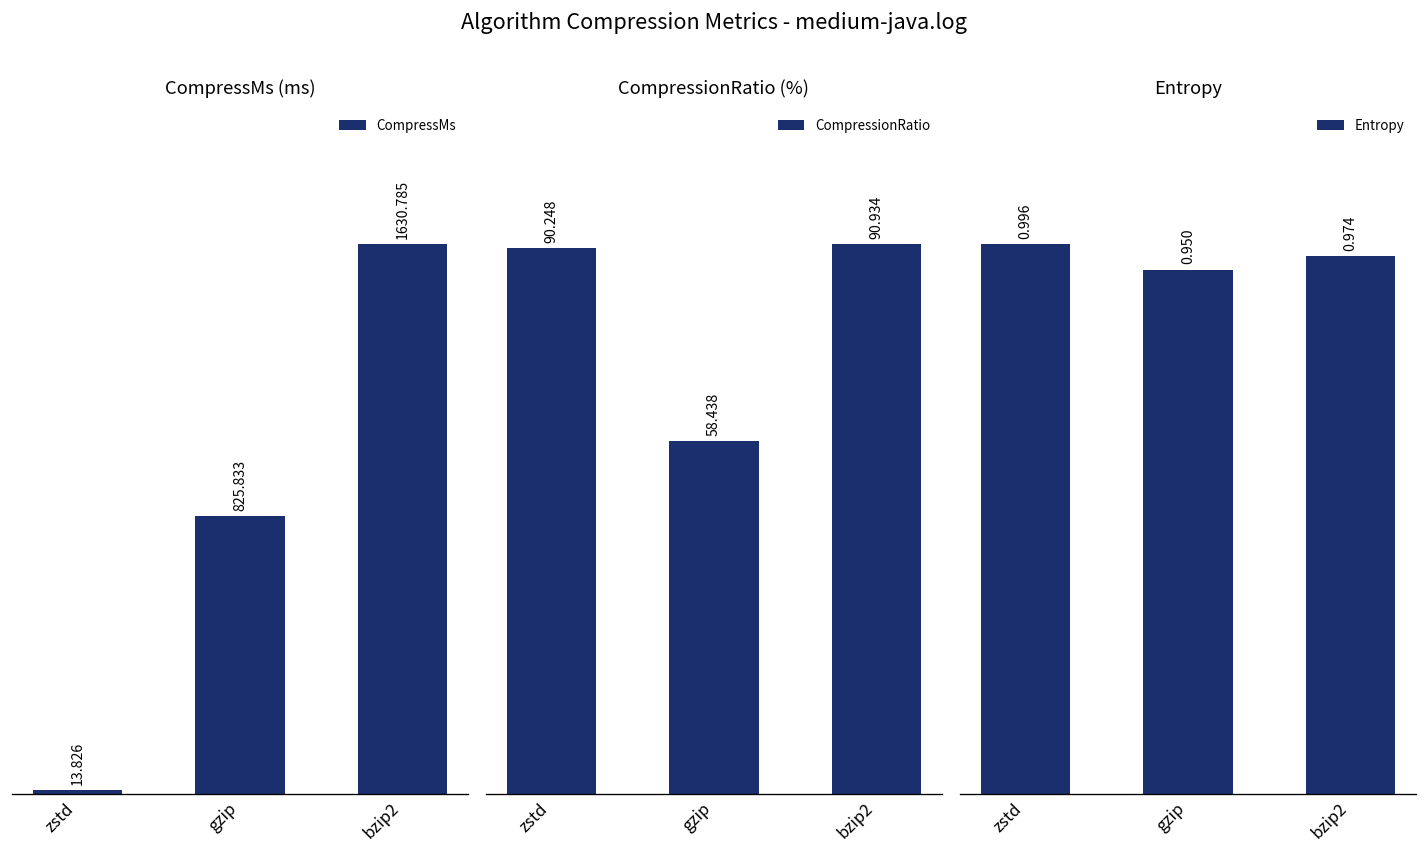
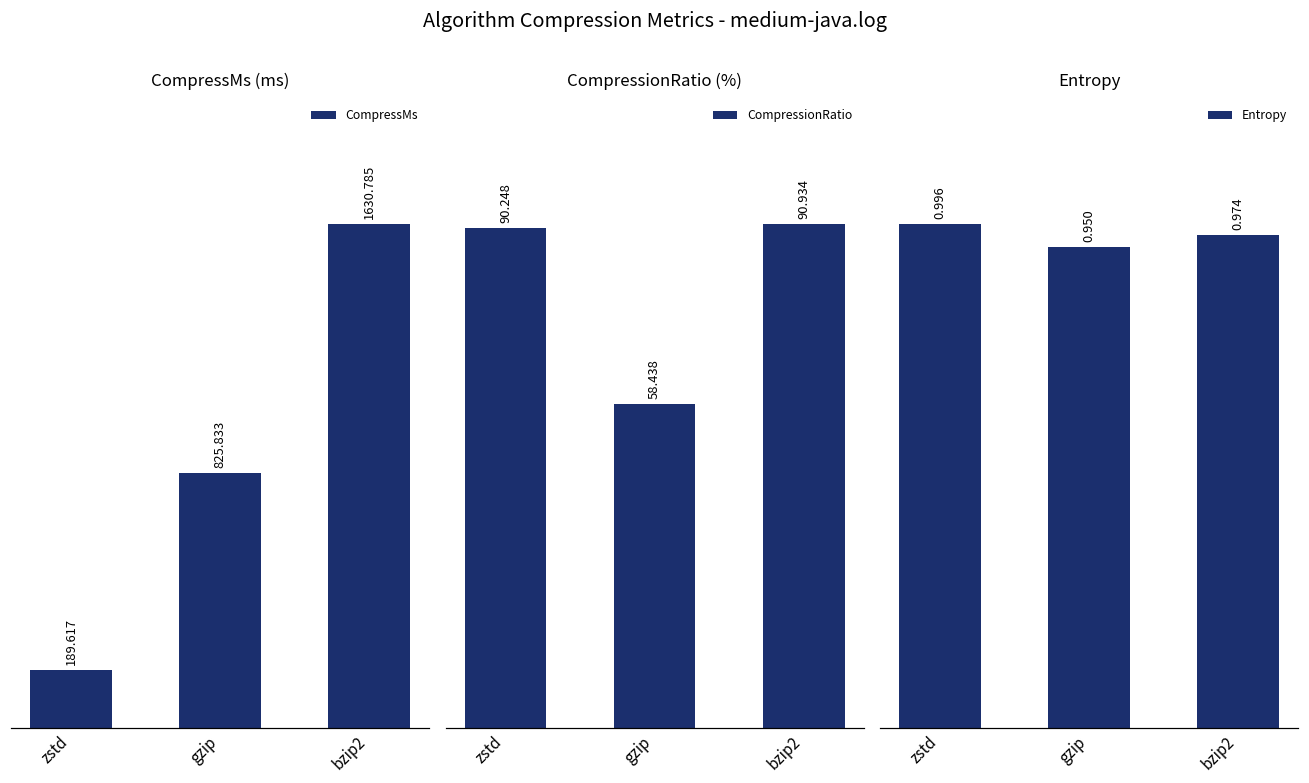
CompressMs (ms), zstd: 13.826 -> 189.617
